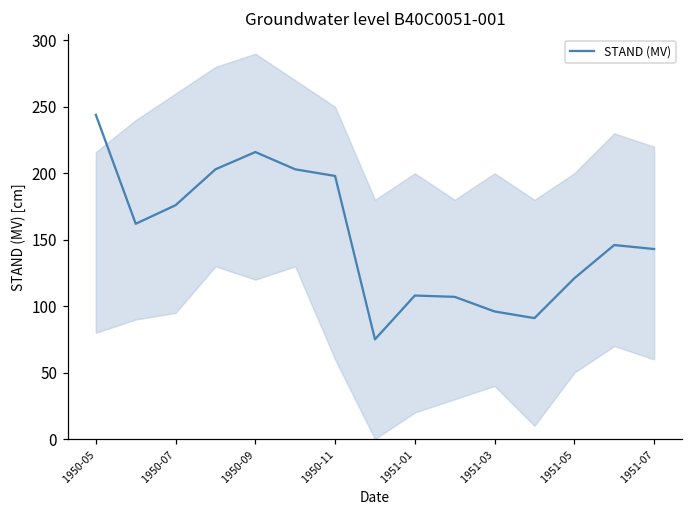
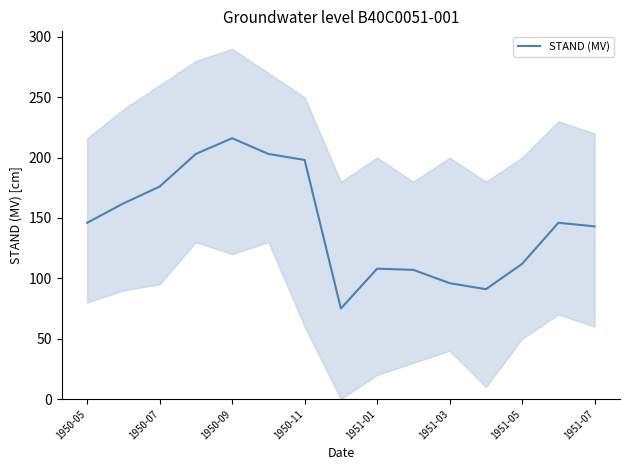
STAND (MV), 1950-05: 244 -> 146
STAND (MV), 1951-05: 121 -> 112
